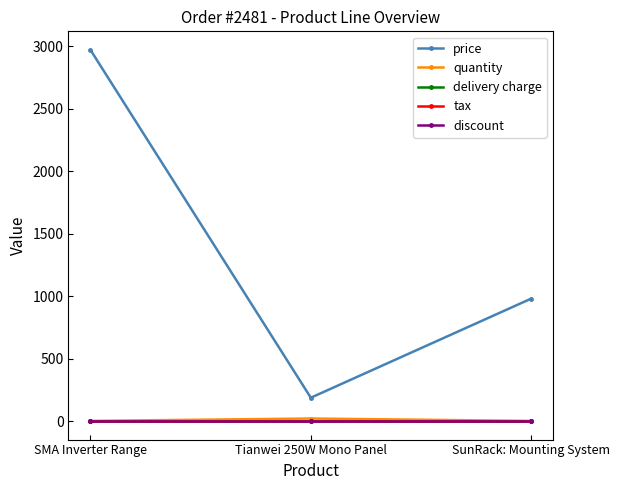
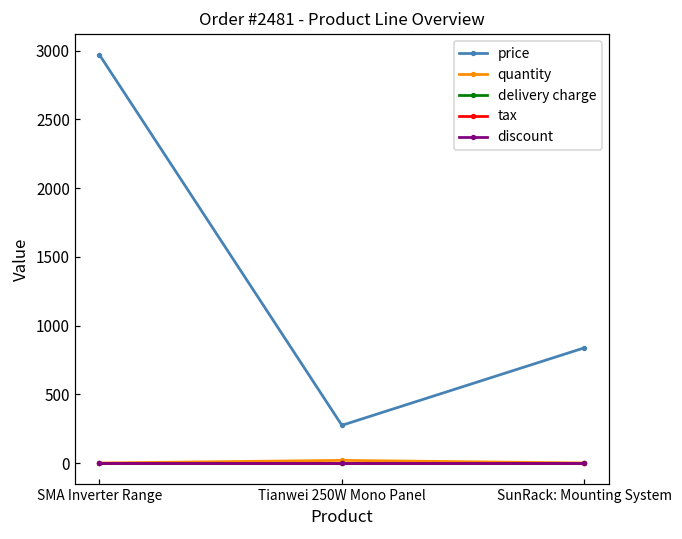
price, Tianwei 250W Mono Panel: 190 -> 280
price, SunRack: Mounting System: 980 -> 840
